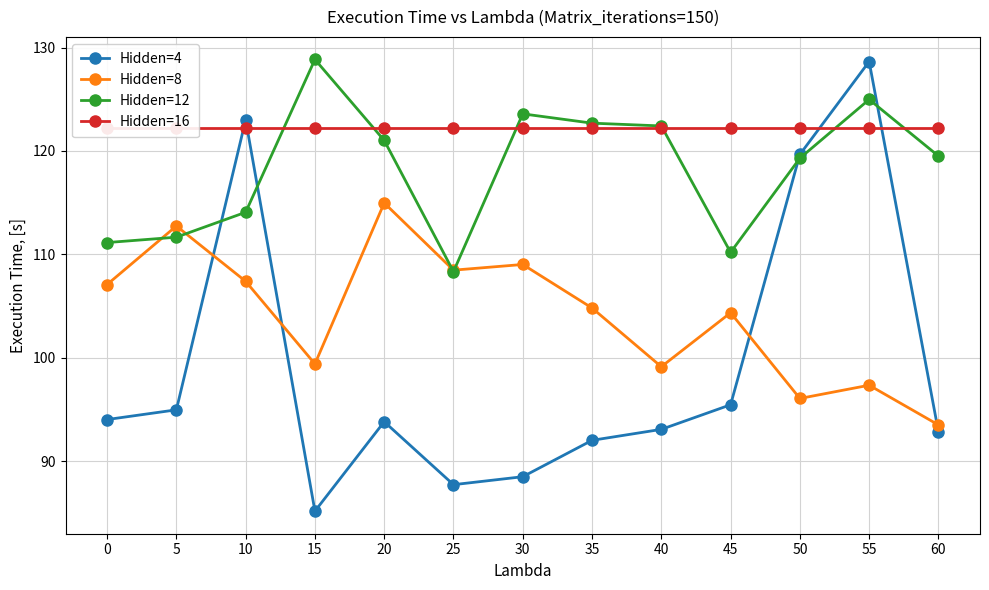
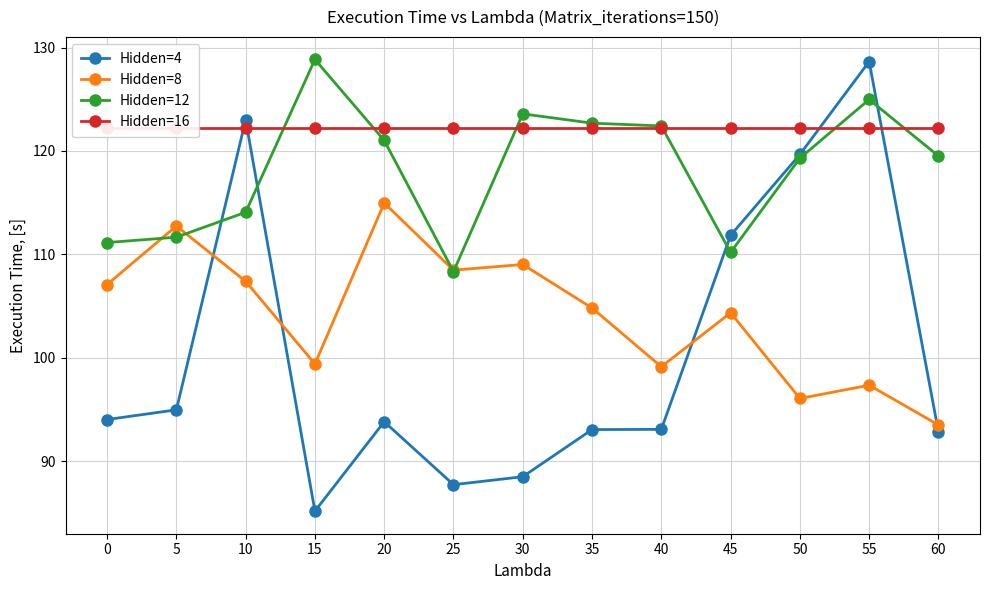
Hidden=4, 35: 92.0 -> 93.1
Hidden=4, 45: 95.5 -> 111.8
